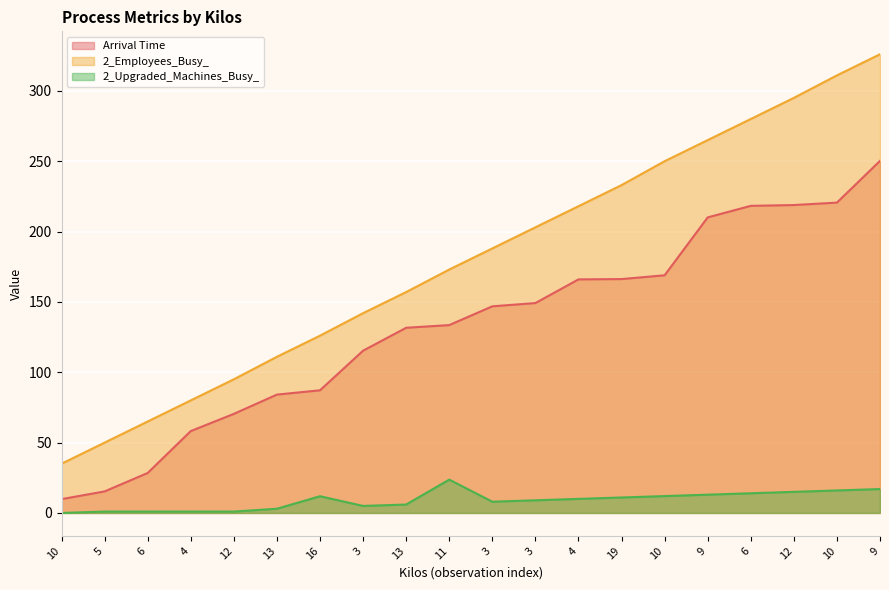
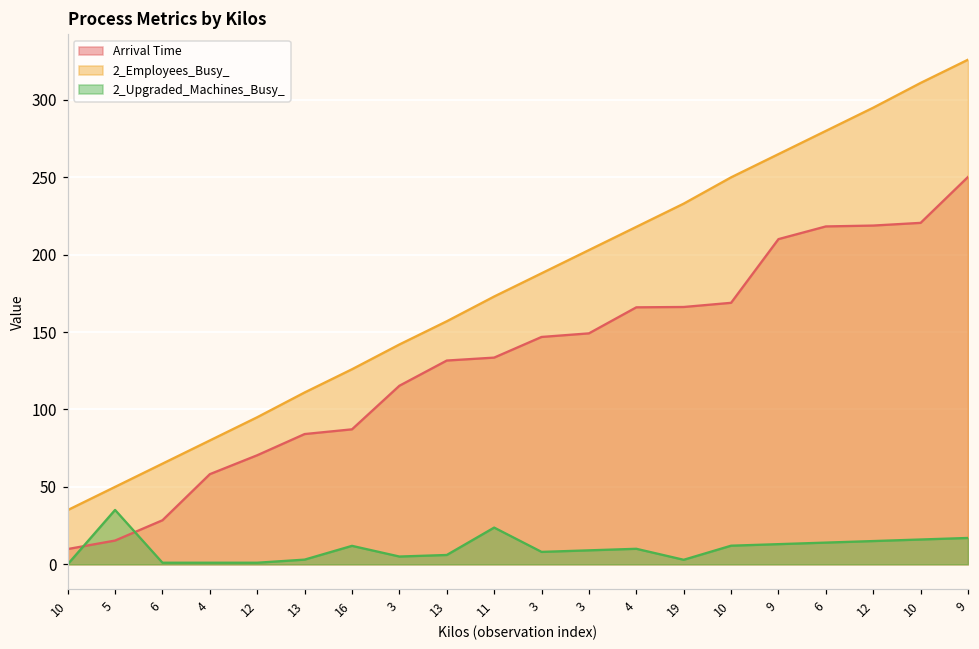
2_Upgraded_Machines_Busy_, 5: 1 -> 35
2_Upgraded_Machines_Busy_, 19: 11 -> 3
